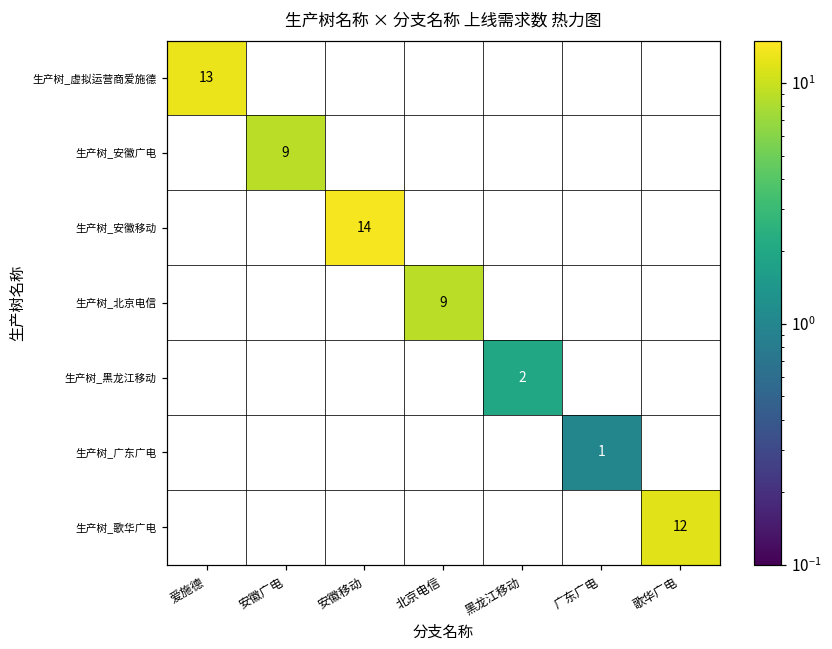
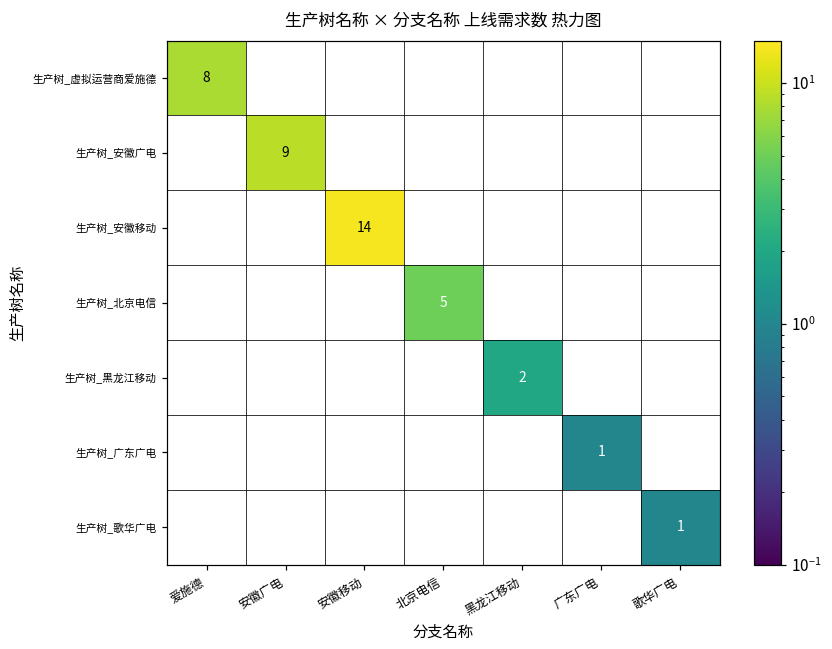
生产树_虚拟运营商爱施德, 爱施德: 13 -> 8
生产树_北京电信, 北京电信: 9 -> 5
生产树_歌华广电, 歌华广电: 12 -> 1
